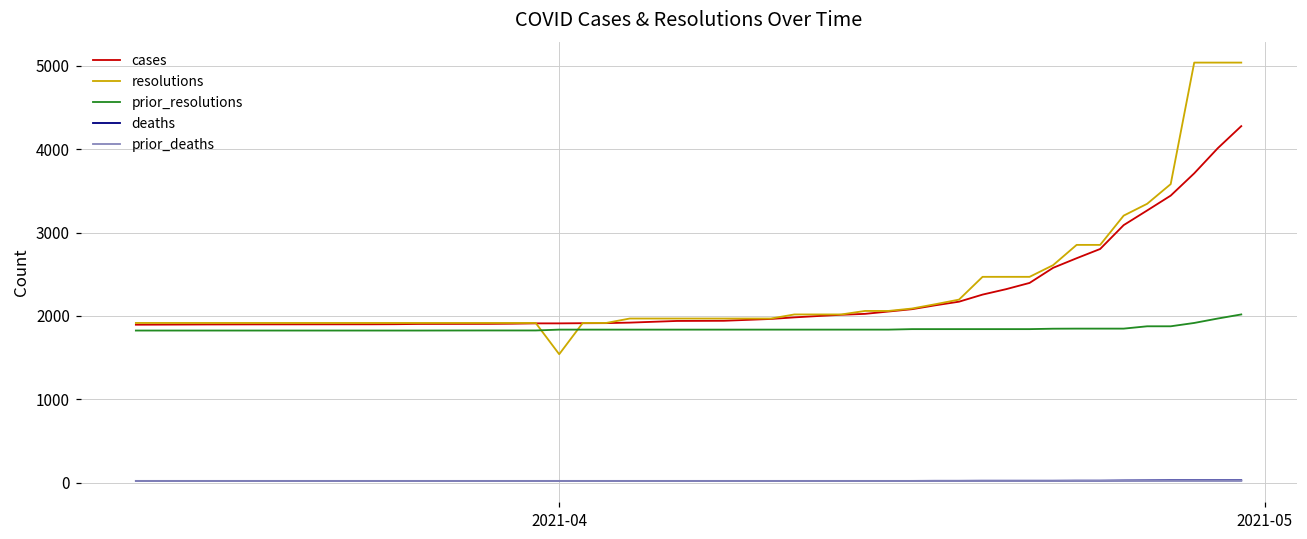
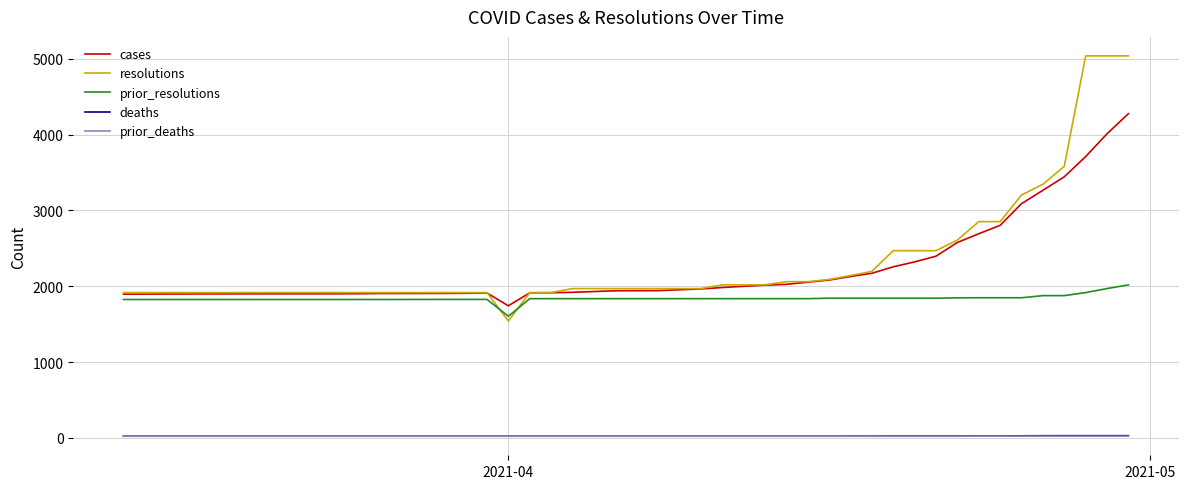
cases, 2021-04: 1900 -> 1700
prior_resolutions, 2021-04: 1800 -> 1600
